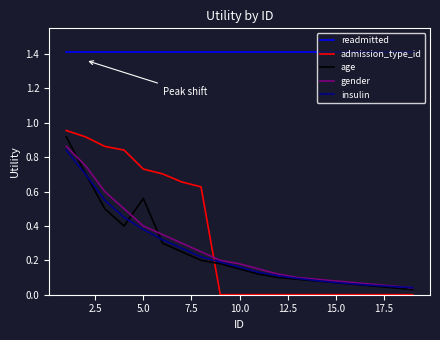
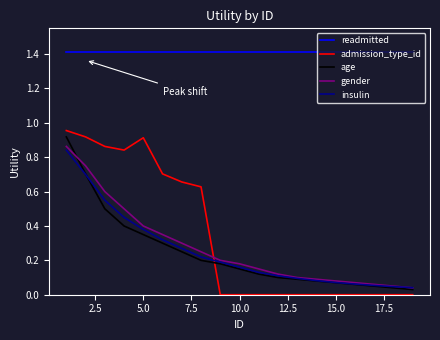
admission_type_id, 5.0: 0.73 -> 0.91
age, 5.0: 0.56 -> 0.35
